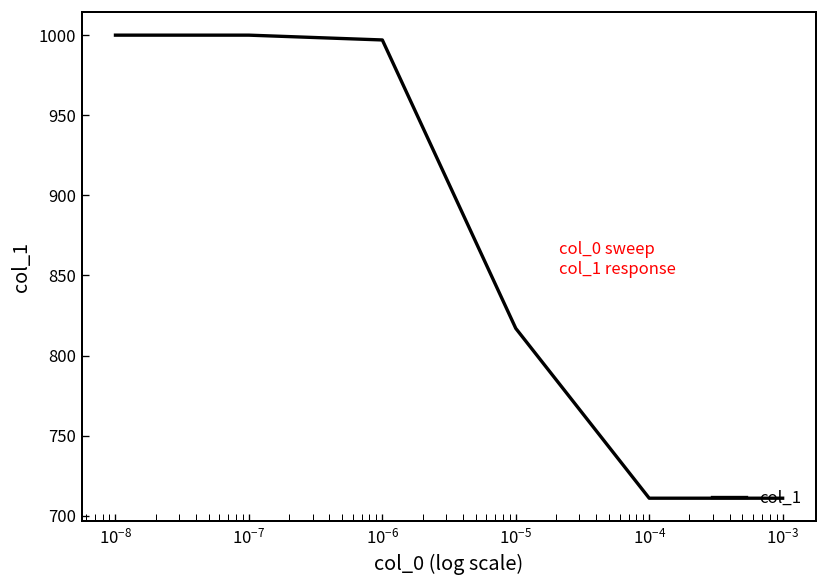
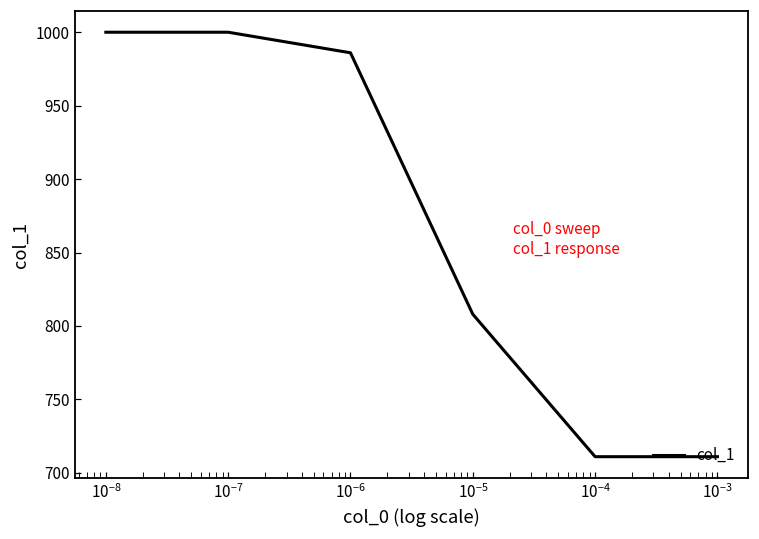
10^-6: 997 -> 986
10^-5: 817 -> 808
